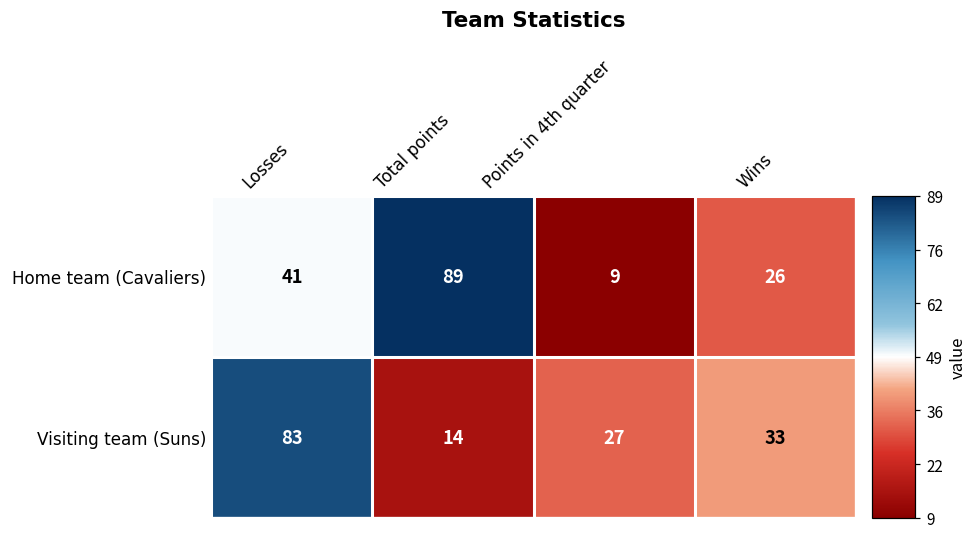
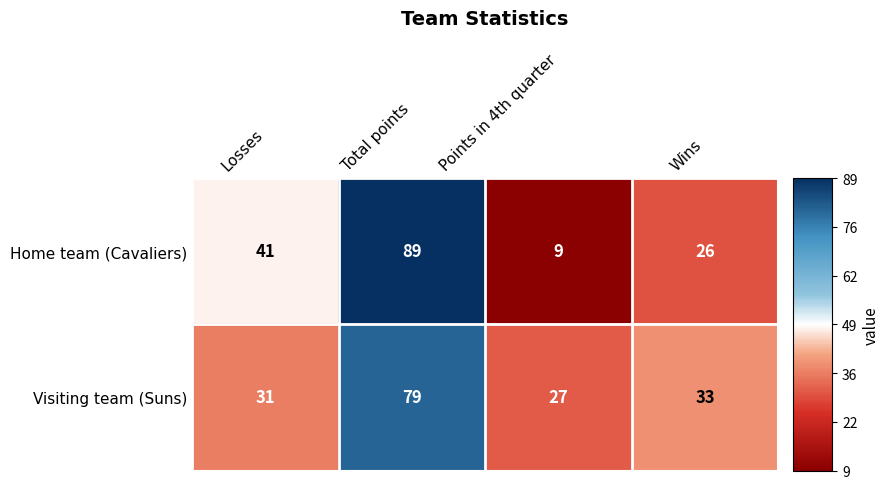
Visiting team (Suns), Losses: 83 -> 31
Visiting team (Suns), Total points: 14 -> 79
